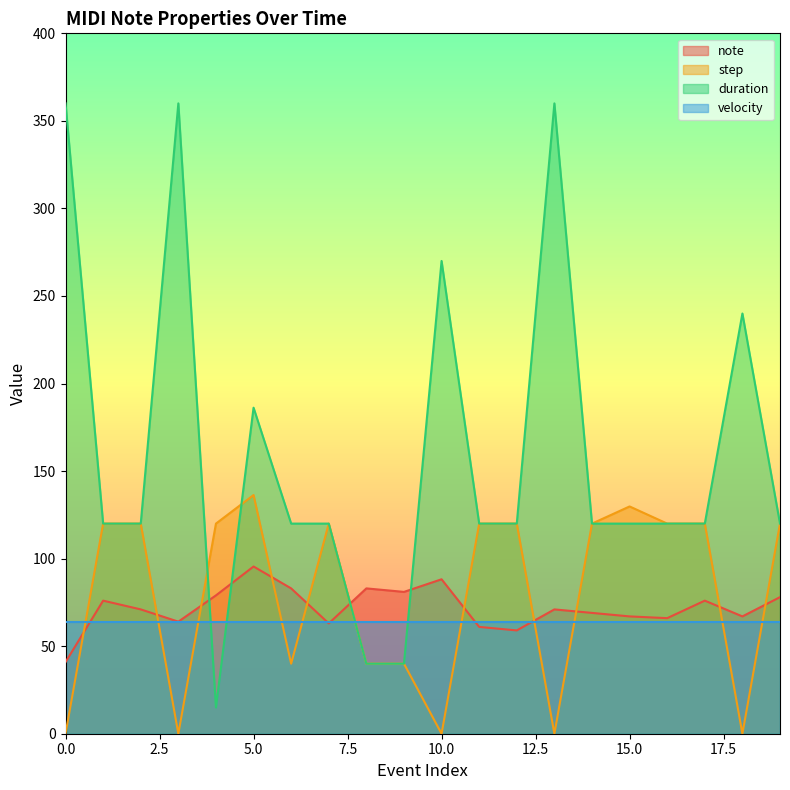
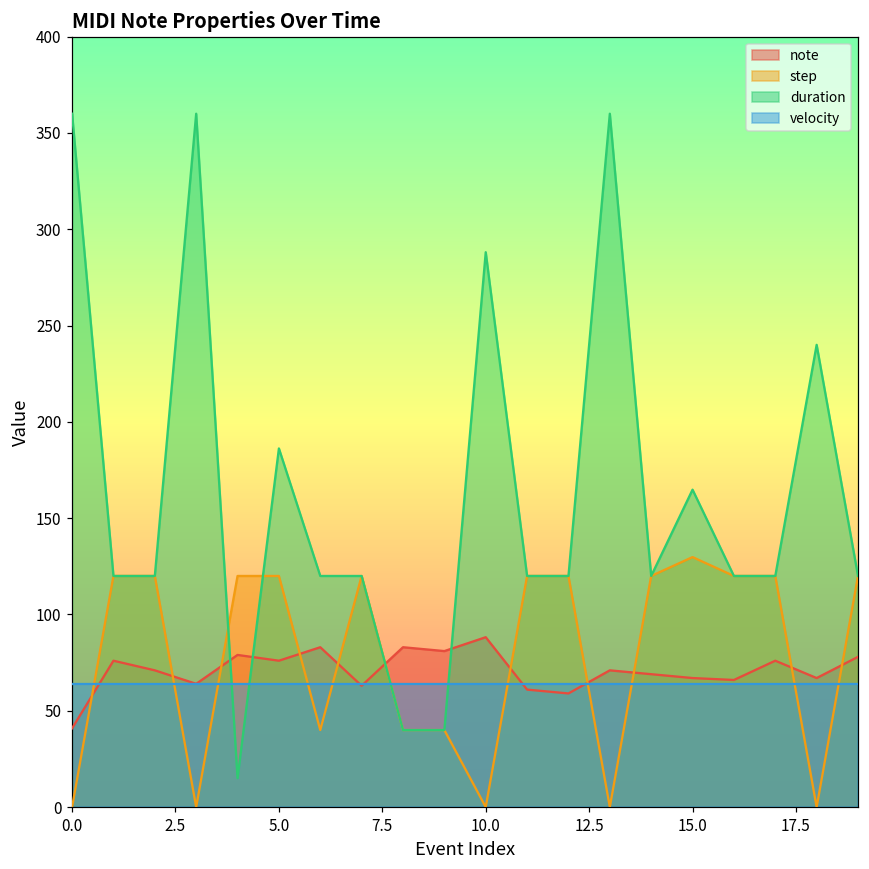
note, 5.0: 96 -> 76
step, 5.0: 136 -> 120
duration, 10.0: 270 -> 288
duration, 15.0: 120 -> 165
